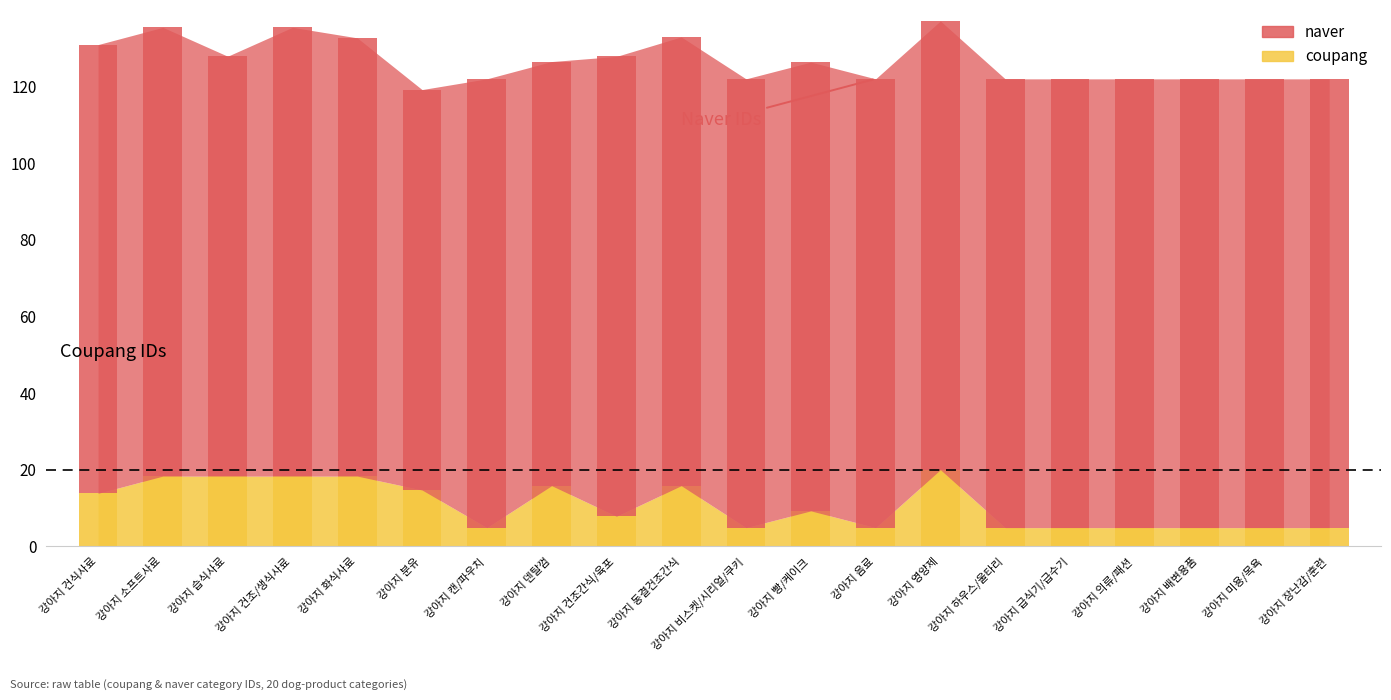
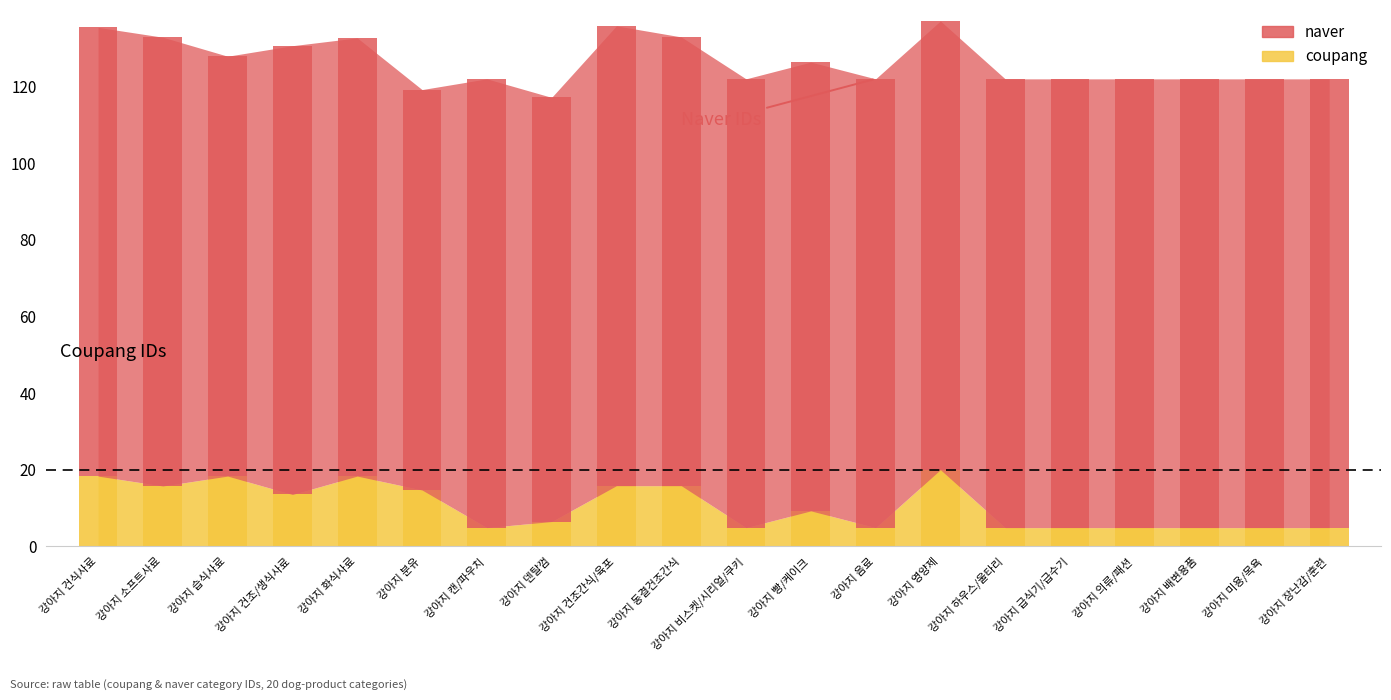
coupang, 강아지 건식사료: 14 -> 18
coupang, 강아지 소프트사료: 18 -> 16
coupang, 강아지 건조/생식사료: 18 -> 14
coupang, 강아지 덴탈껌: 16 -> 6
coupang, 강아지 건조간식/육포: 8 -> 16
